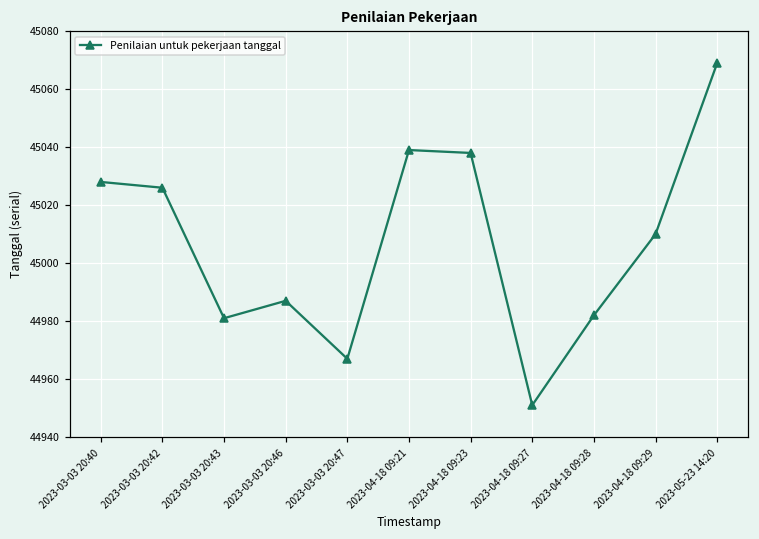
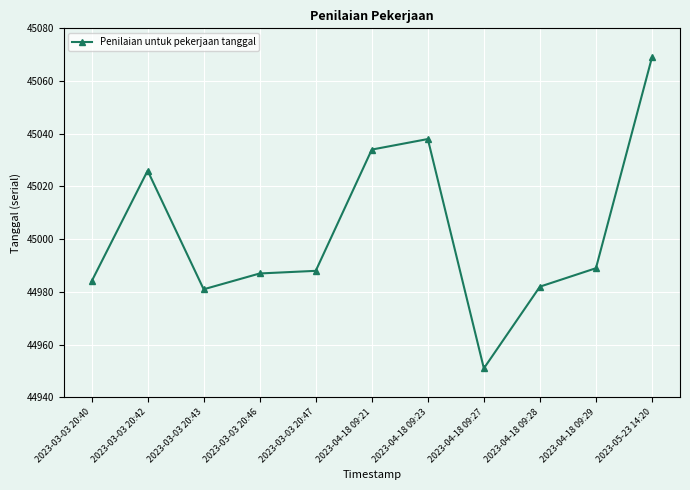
2023-03-03 20:40: 45028 -> 44984
2023-03-03 20:47: 44967 -> 44988
2023-04-18 09:21: 45039 -> 45034
2023-04-18 09:29: 45010 -> 44989
